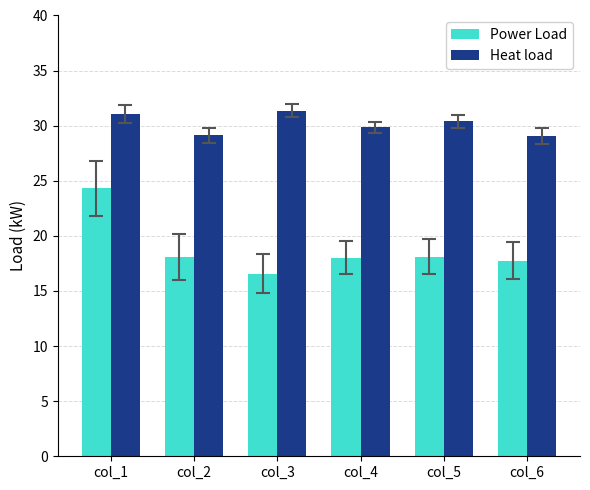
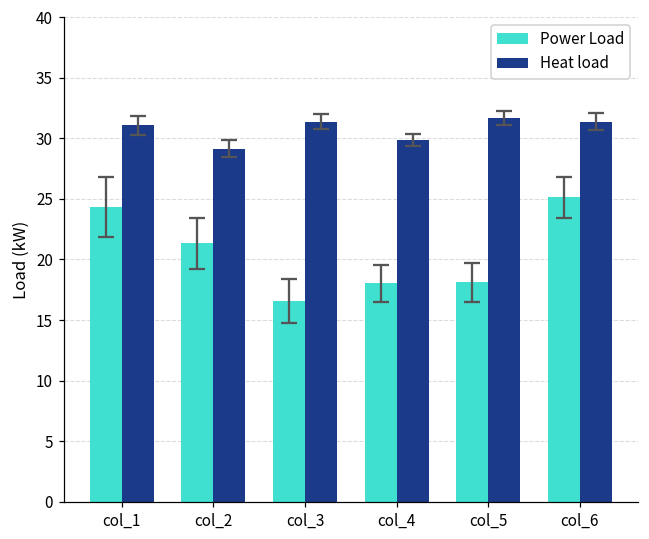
Power Load, col_2: 18.1 -> 21.3
Heat load, col_5: 30.4 -> 31.7
Power Load, col_6: 17.8 -> 25.1
Heat load, col_6: 29.1 -> 31.4
